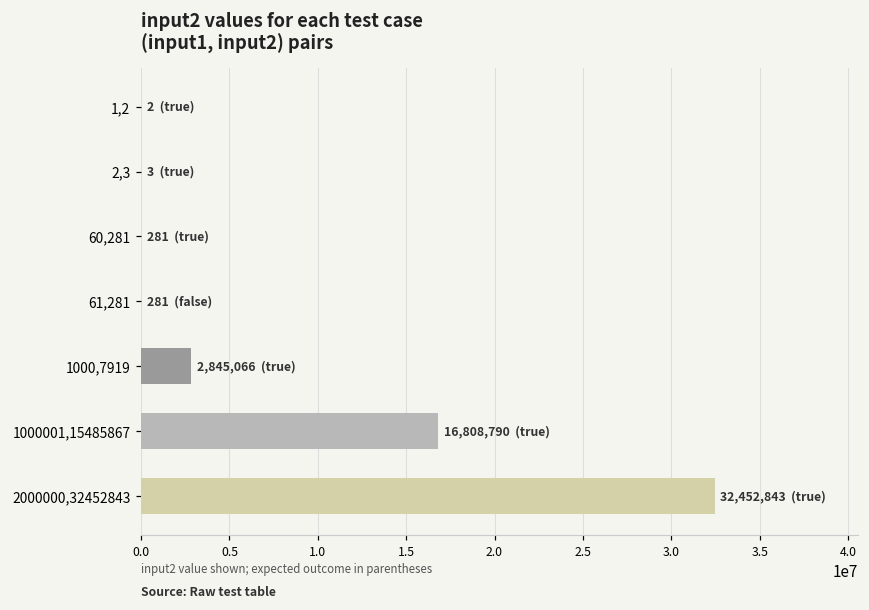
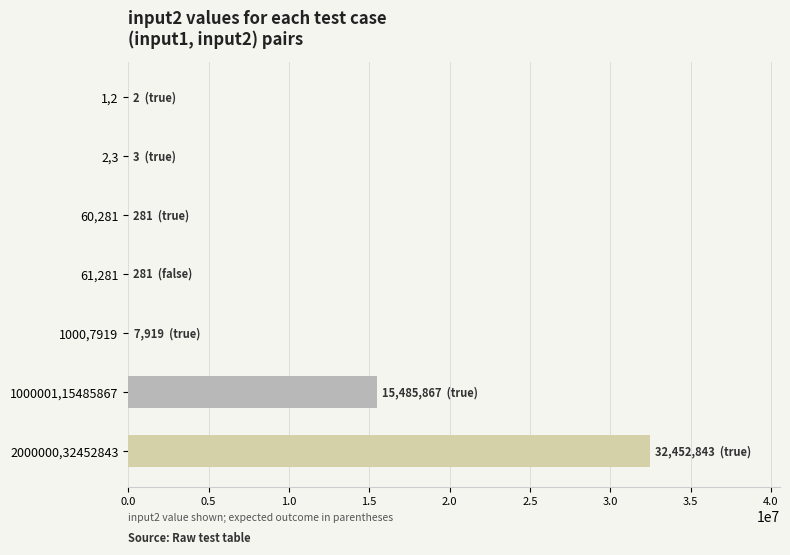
1000,7919: 2,845,066 -> 7,919
1000001,15485867: 16,808,790 -> 15,485,867
